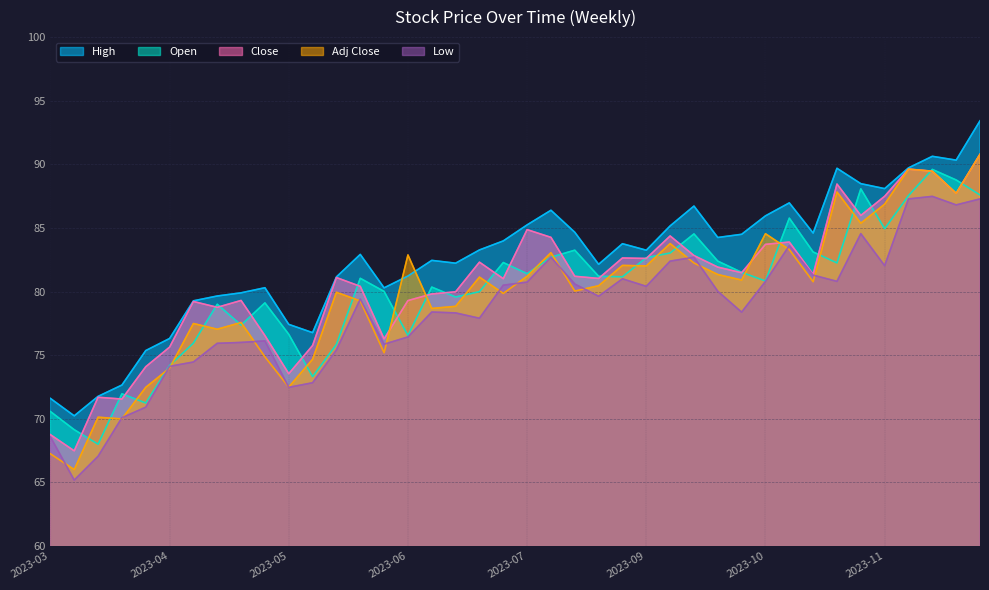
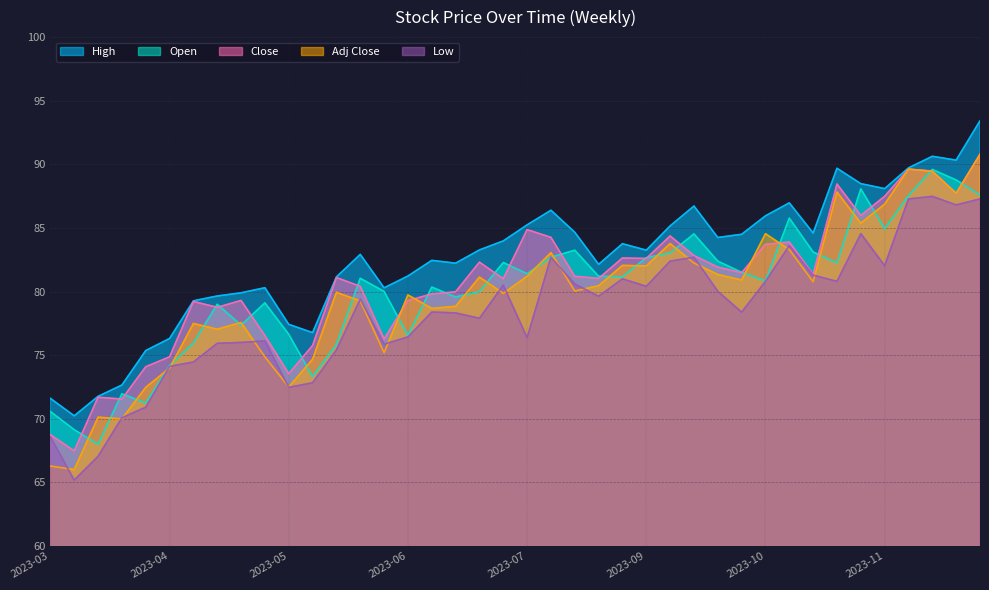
Adj Close, 2023-03: 67.2 -> 66.3
Close, 2023-04: 75.6 -> 74.9
Adj Close, 2023-06: 82.9 -> 79.7
Low, 2023-07: 80.7 -> 76.4
